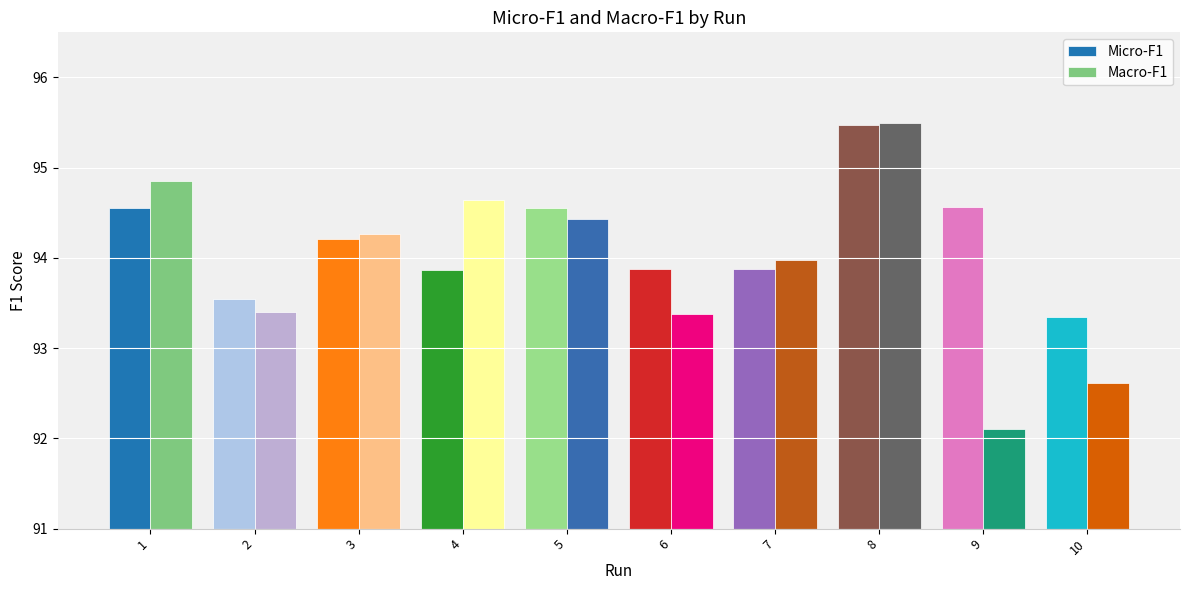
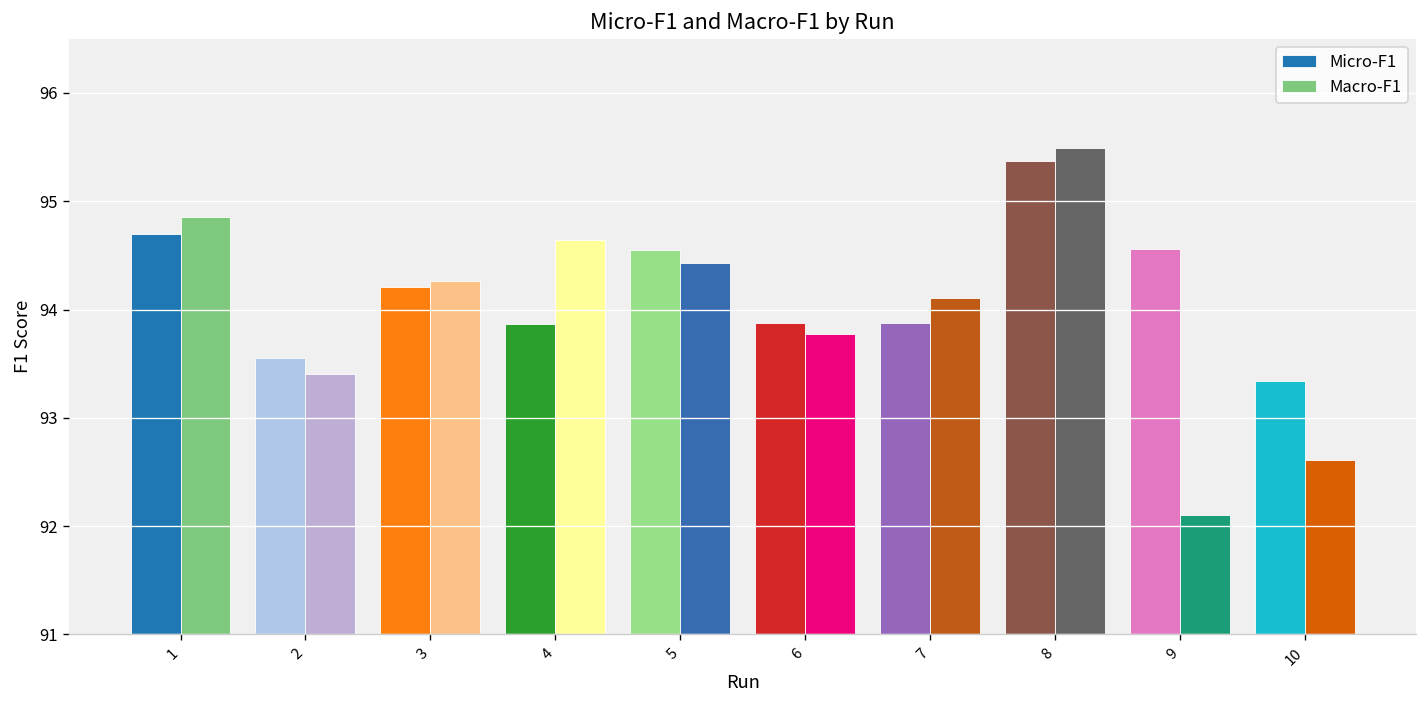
Micro-F1, 1: 94.6 -> 94.7
Macro-F1, 6: 93.4 -> 93.8
Macro-F1, 7: 94.0 -> 94.1
Micro-F1, 8: 95.5 -> 95.4
